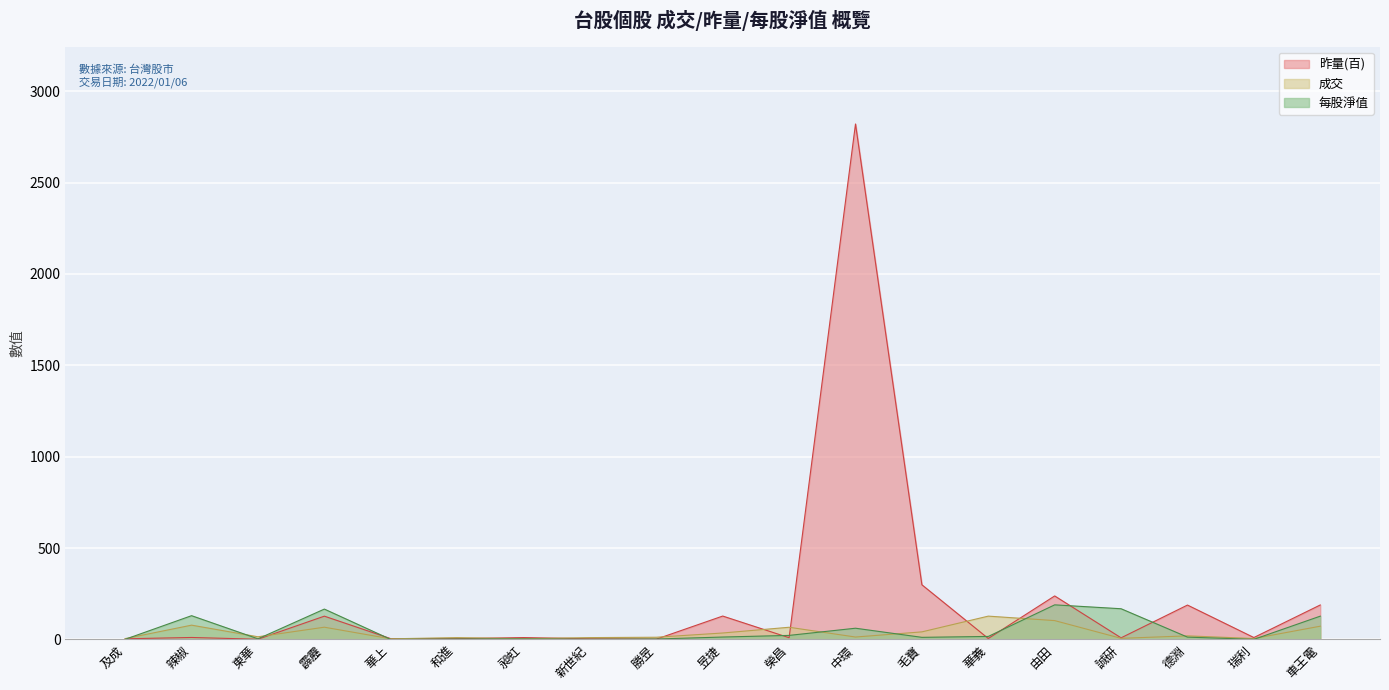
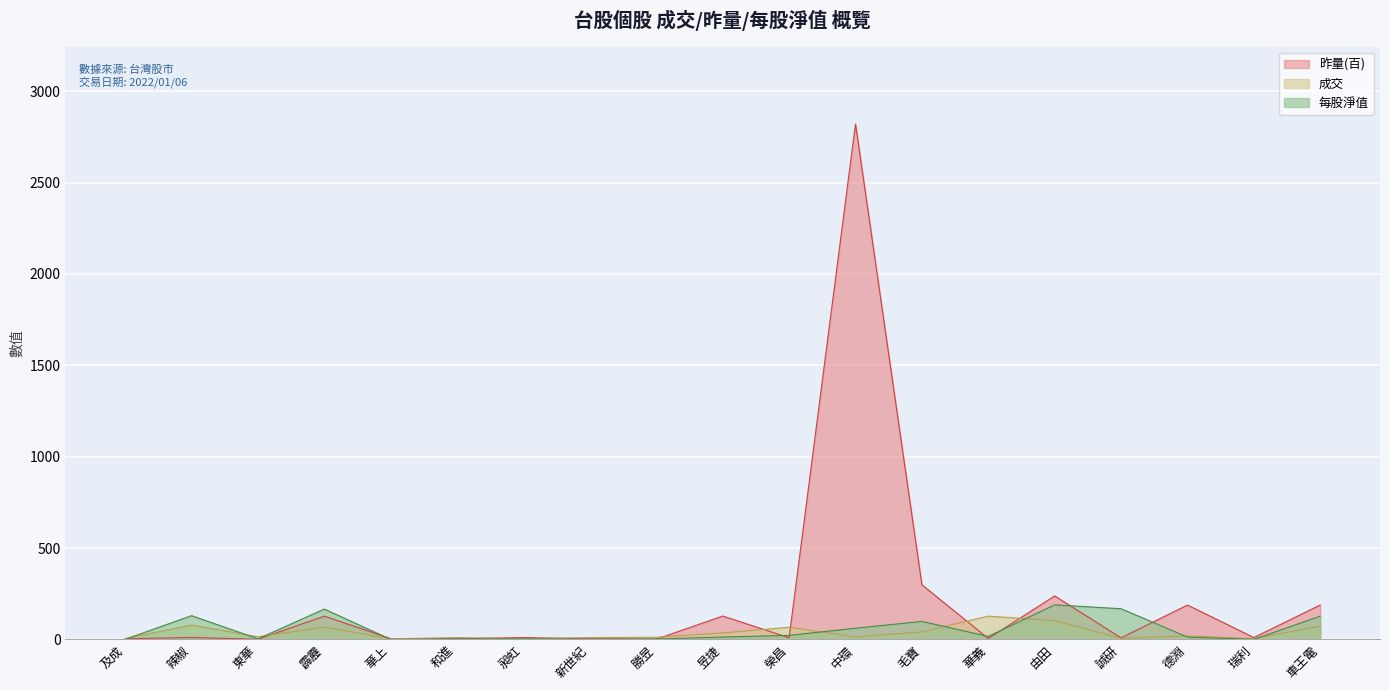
每股淨值, 毛寶: 10 -> 100
